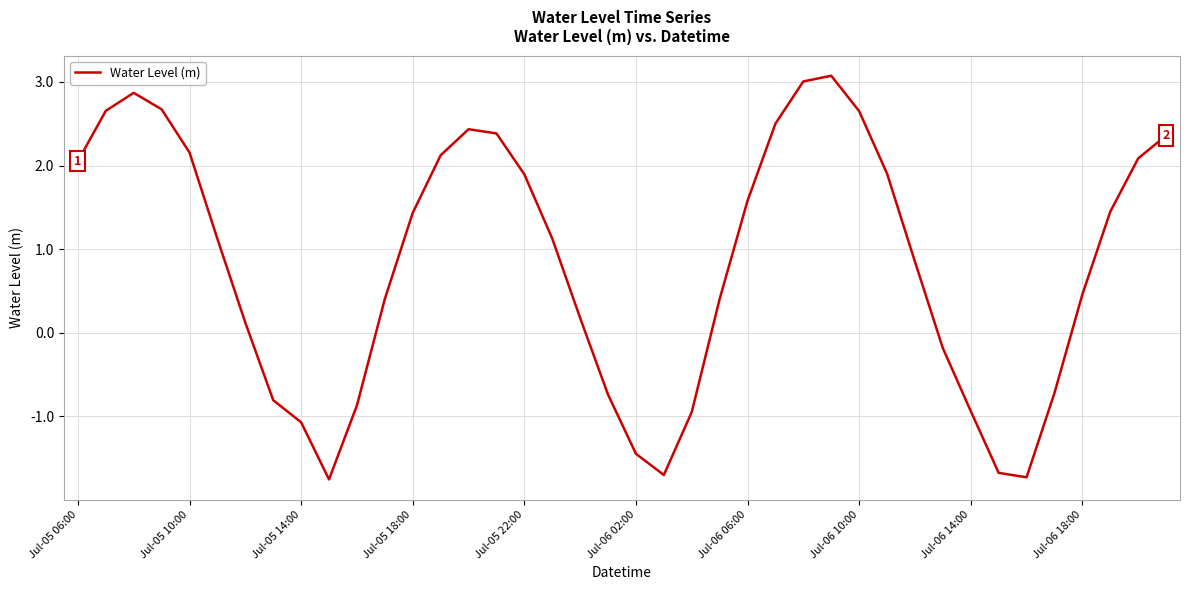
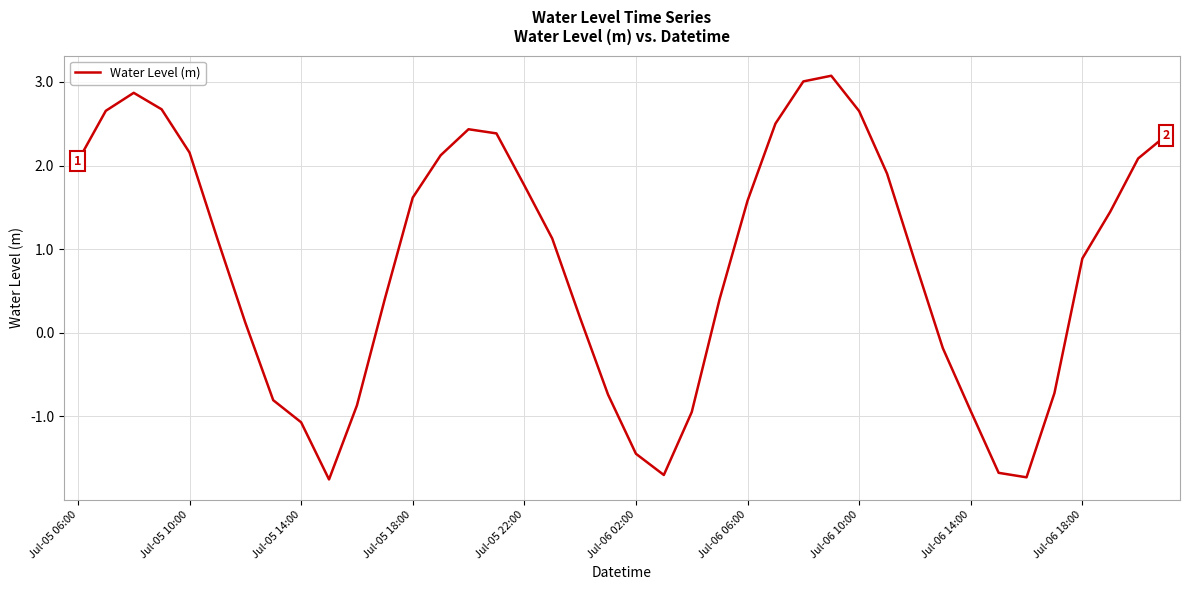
Jul-05 18:00: 1.4 -> 1.6
Jul-05 22:00: 1.9 -> 1.8
Jul-06 18:00: 0.5 -> 0.9
